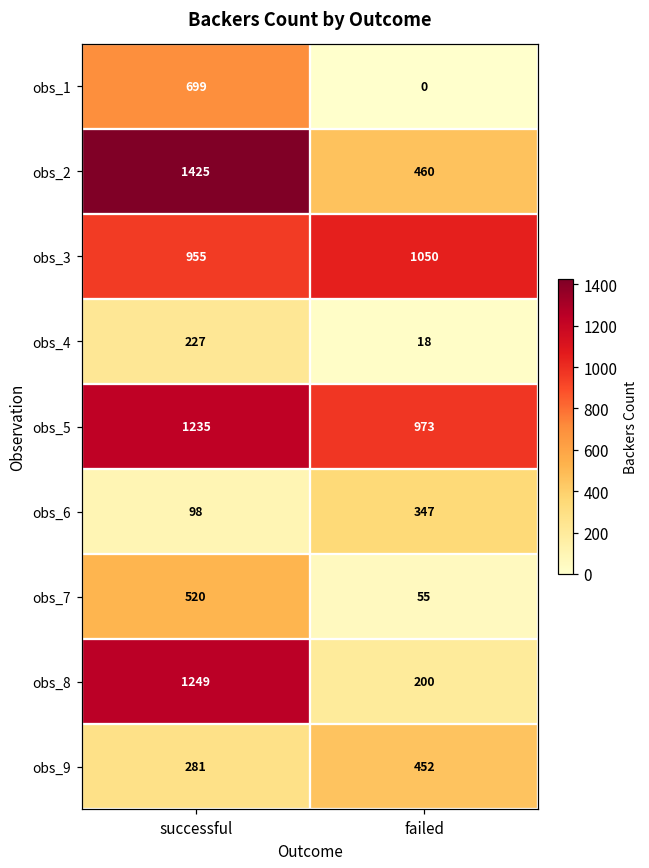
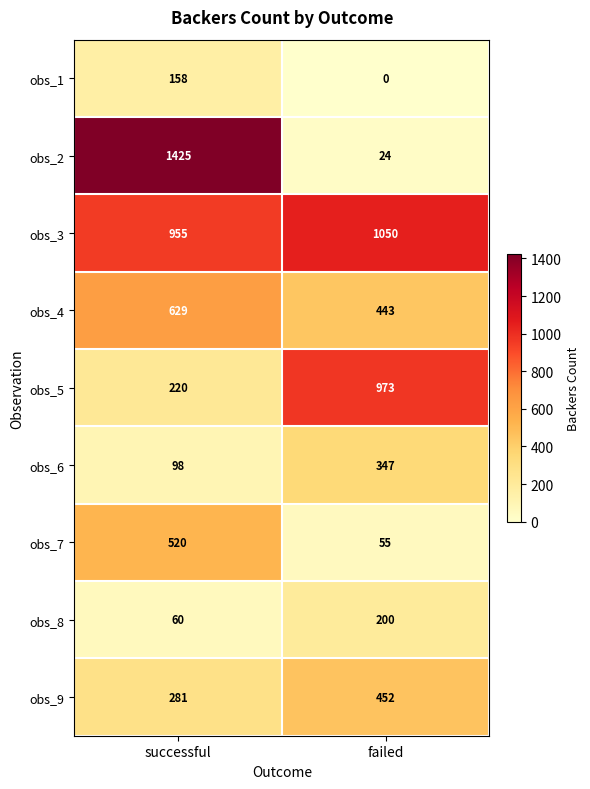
obs_1, successful: 699 -> 158
obs_2, failed: 460 -> 24
obs_4, successful: 227 -> 629
obs_4, failed: 18 -> 443
obs_5, successful: 1235 -> 220
obs_8, successful: 1249 -> 60
